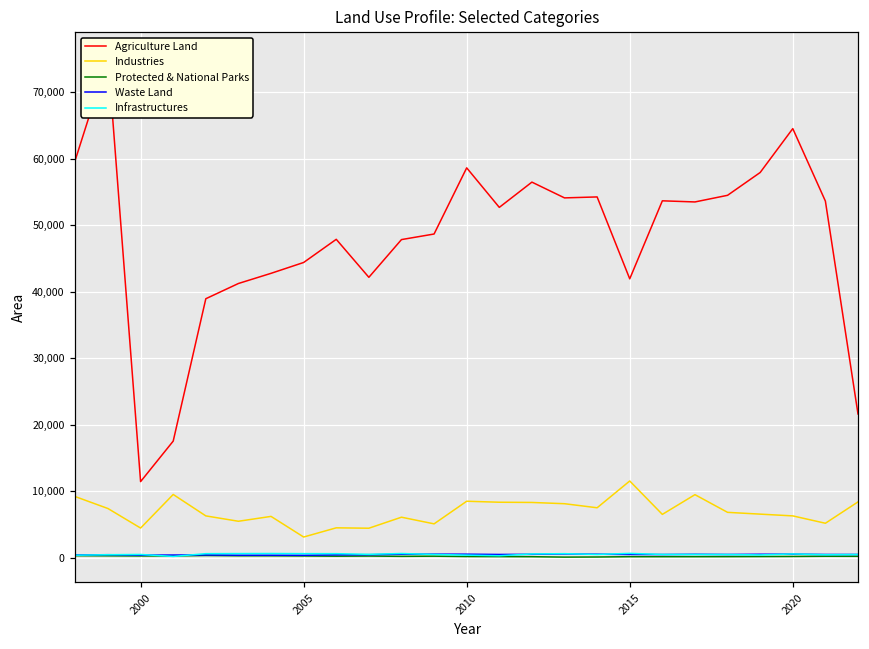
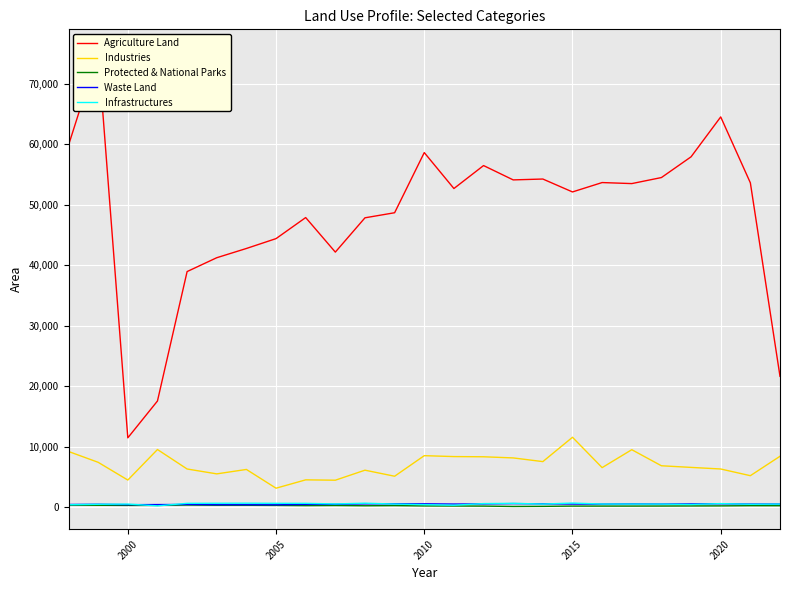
Agriculture Land, 2015: 42,000 -> 52,000
